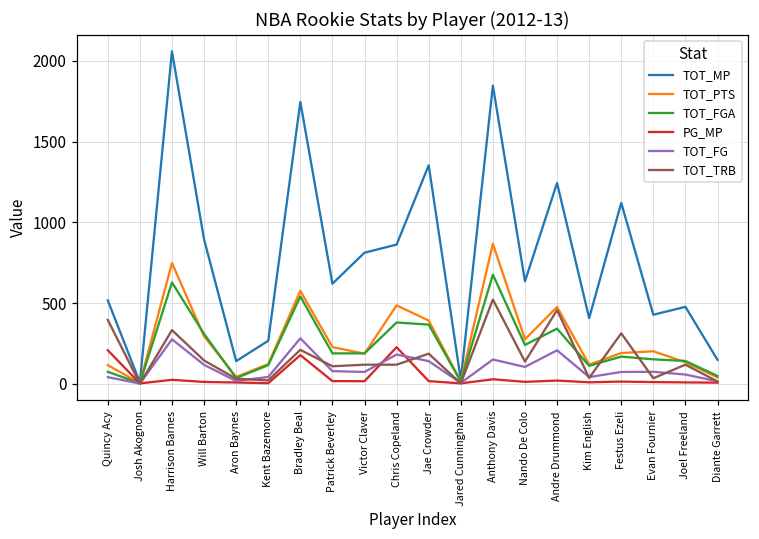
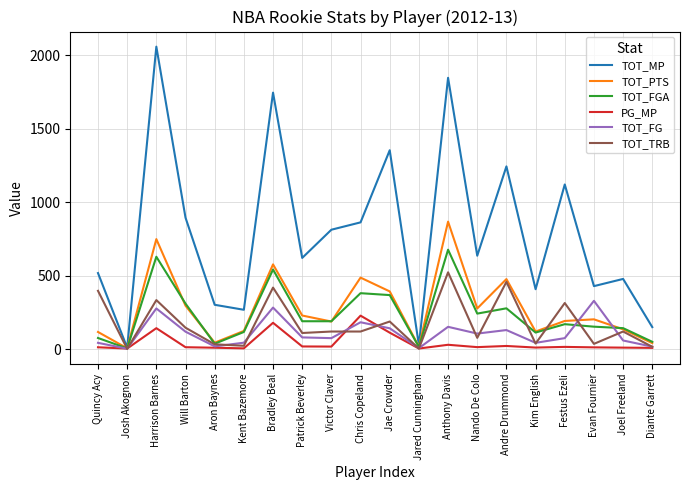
PG_MP, Quincy Acy: 210 -> 10
PG_MP, Harrison Barnes: 30 -> 140
TOT_MP, Aron Baynes: 140 -> 300
TOT_TRB, Bradley Beal: 210 -> 420
PG_MP, Jae Crowder: 20 -> 110
TOT_TRB, Nando De Colo: 140 -> 80
TOT_FGA, Andre Drummond: 340 -> 280
TOT_FG, Andre Drummond: 210 -> 130
TOT_FG, Evan Fournier: 80 -> 330
